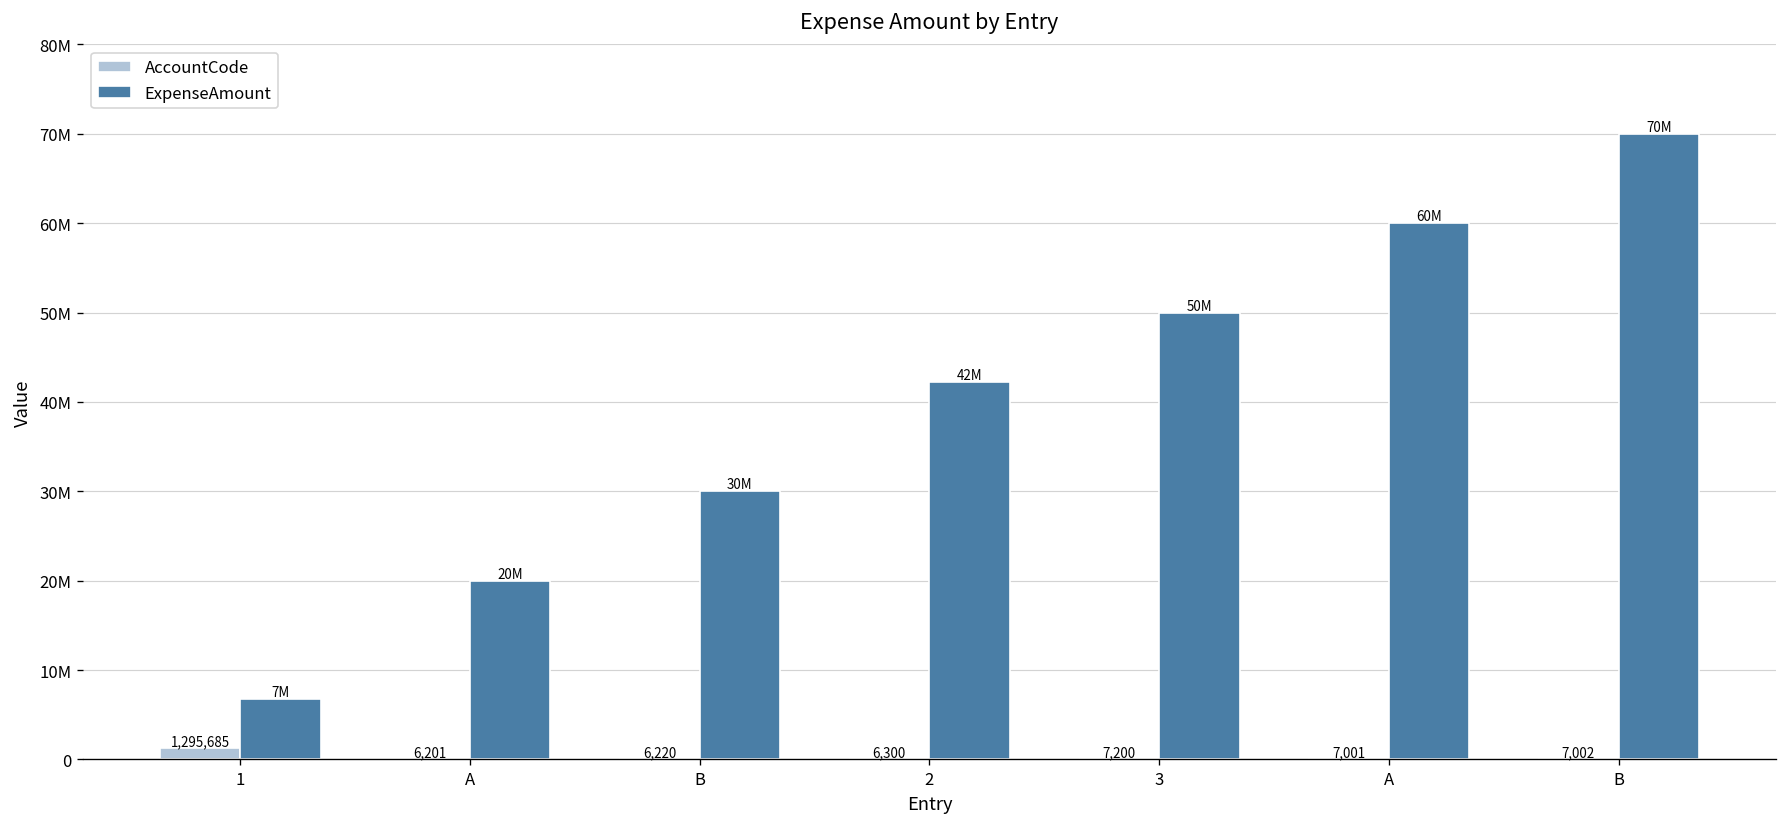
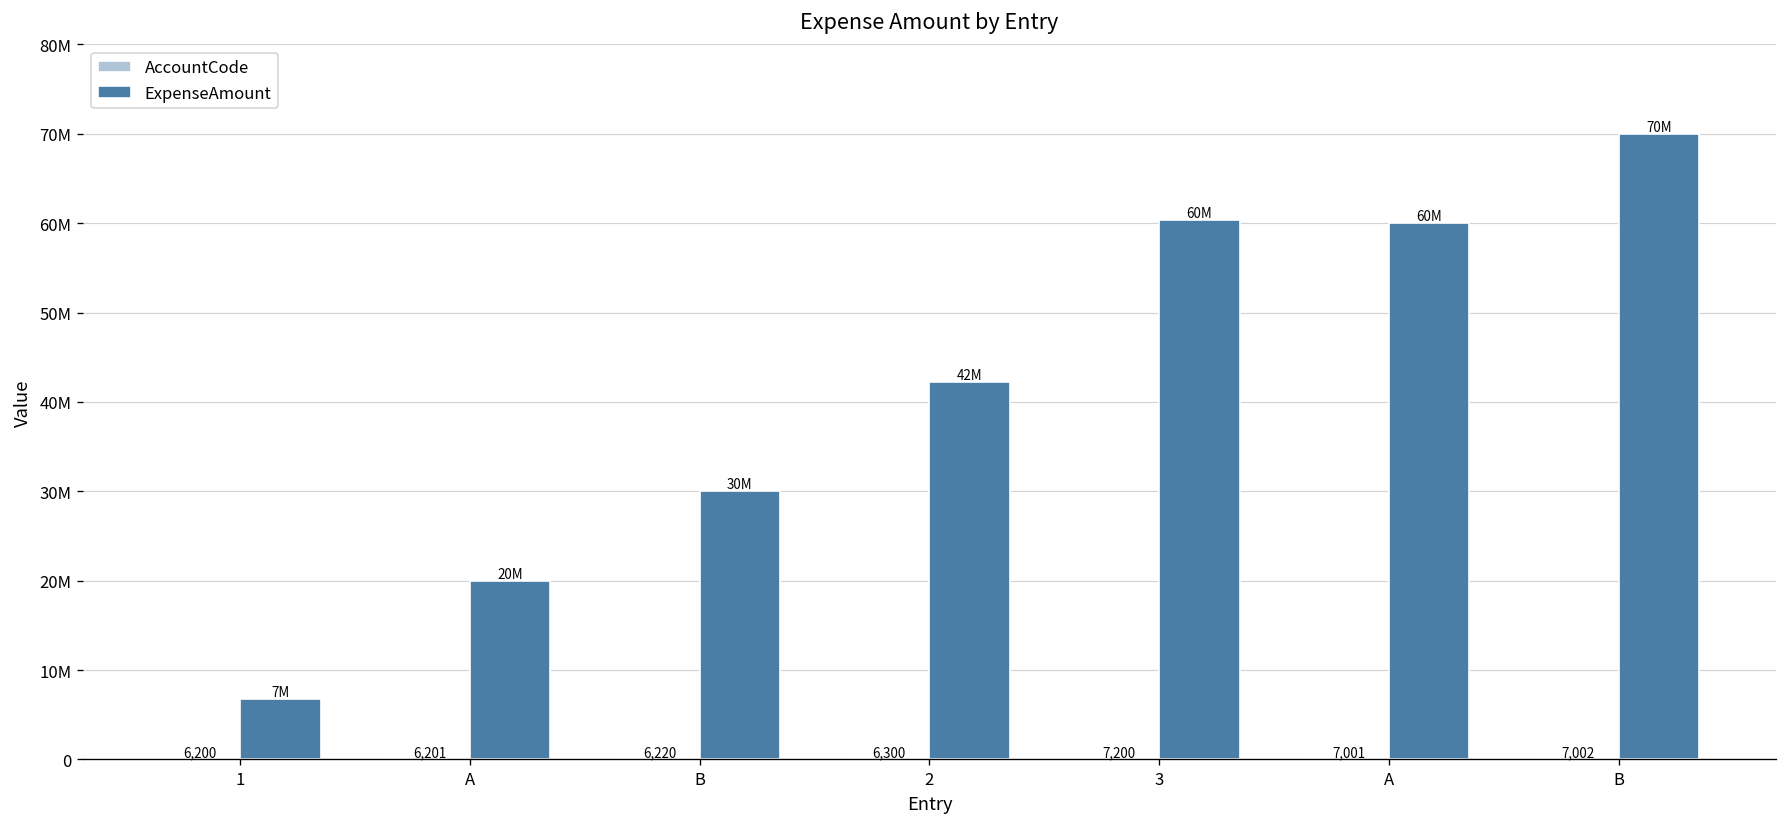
AccountCode, 1: 1,295,685 -> 6,200
ExpenseAmount, 3: 50M -> 60M
